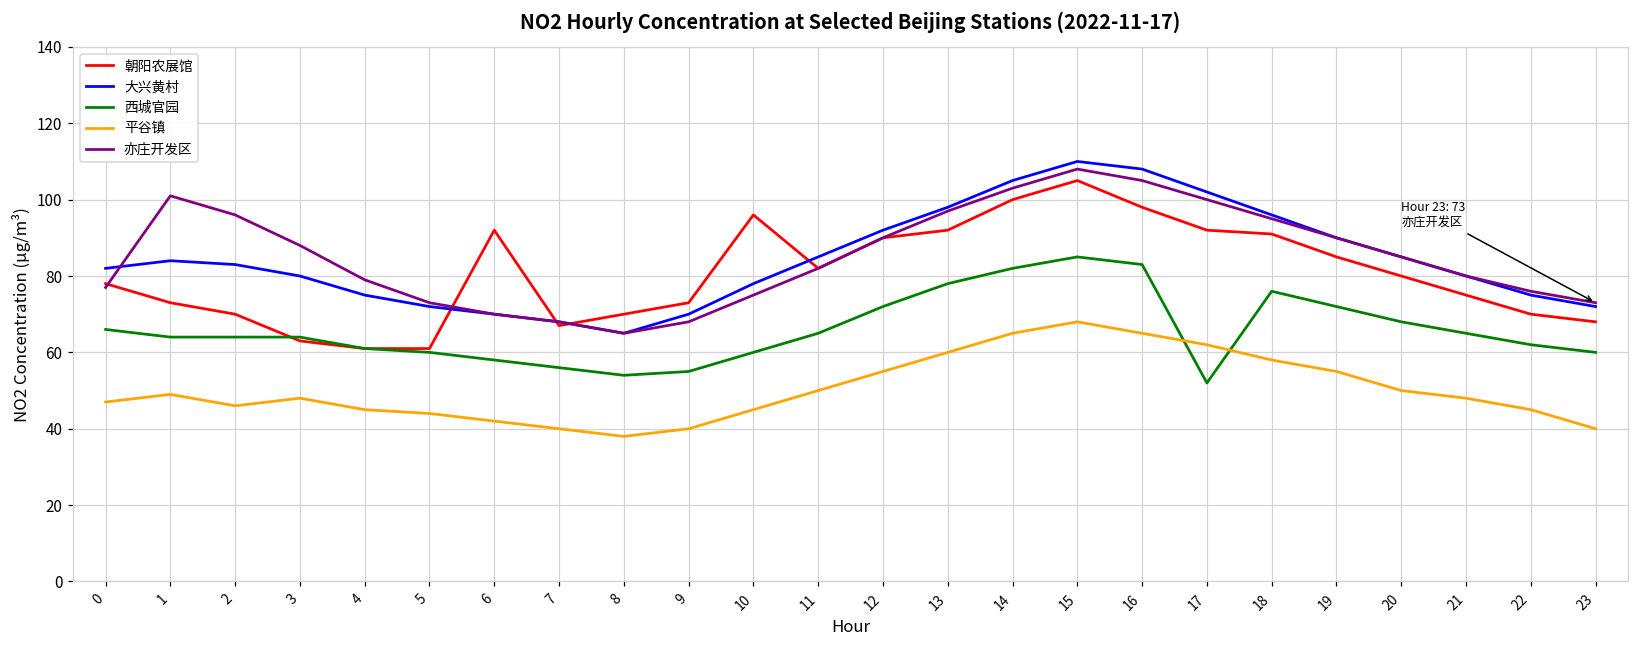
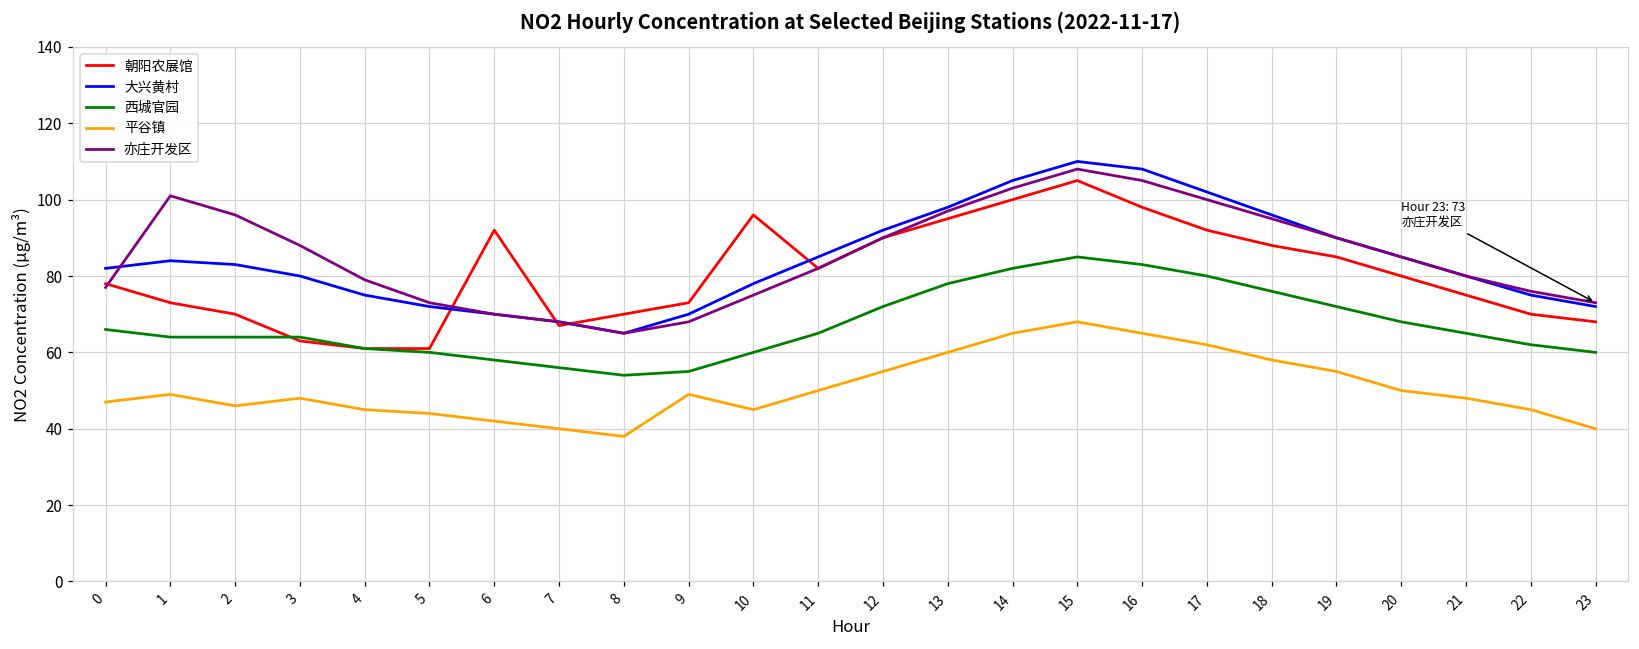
平谷镇, 9: 40 -> 49
朝阳农展馆, 13: 92 -> 95
西城官园, 17: 52 -> 80
朝阳农展馆, 18: 91 -> 88
